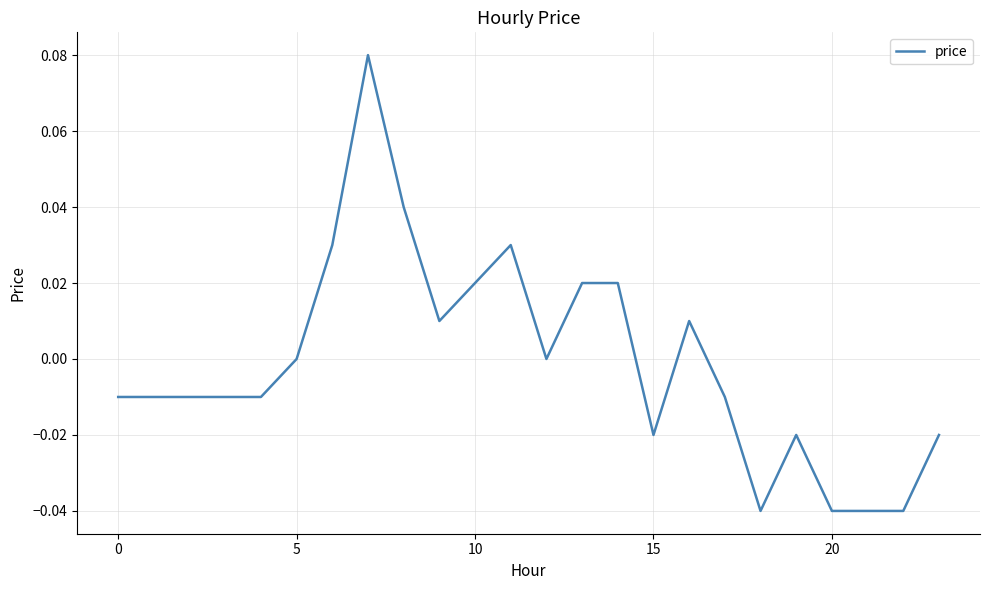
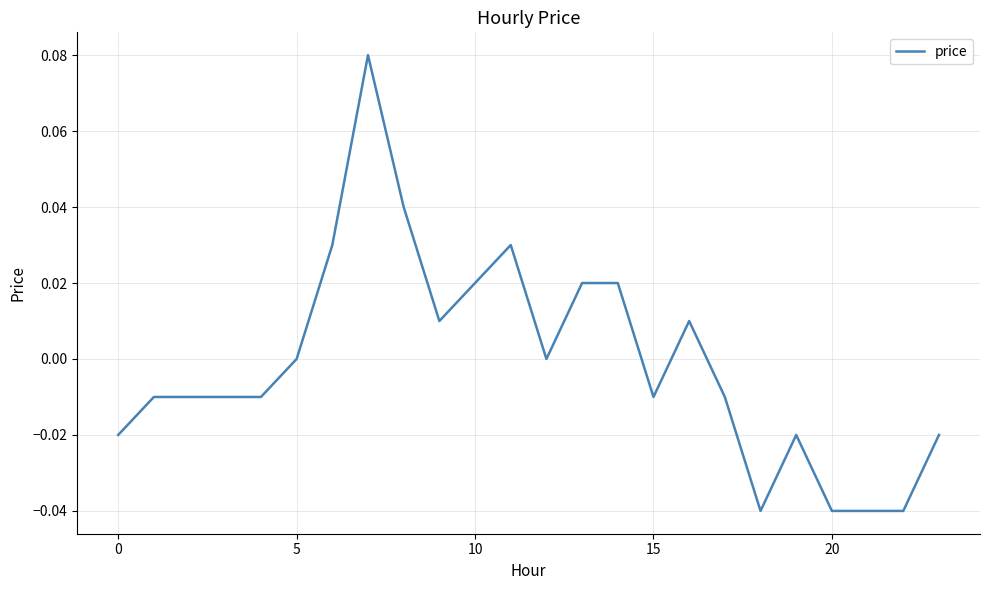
0: -0.01 -> -0.02
15: -0.02 -> -0.01
